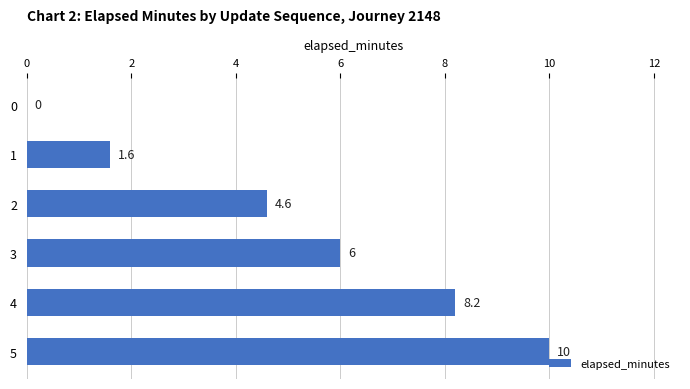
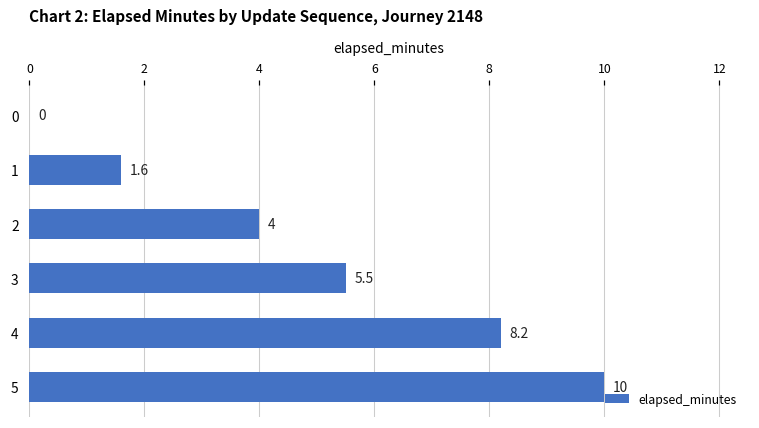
2: 4.6 -> 4
3: 6 -> 5.5
